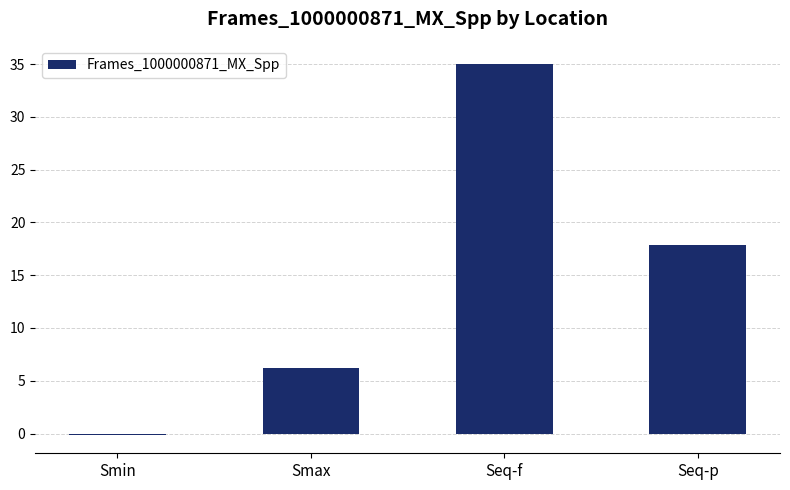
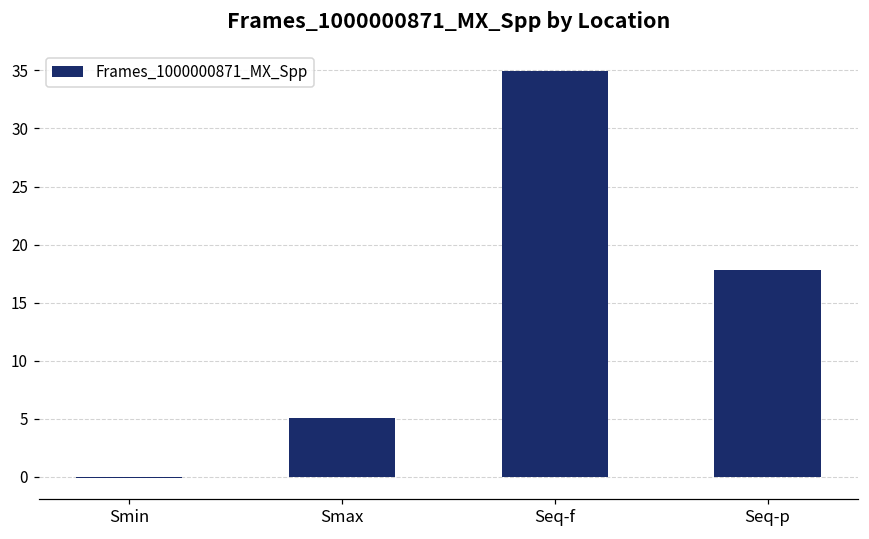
Smax: 6.2 -> 5.1
